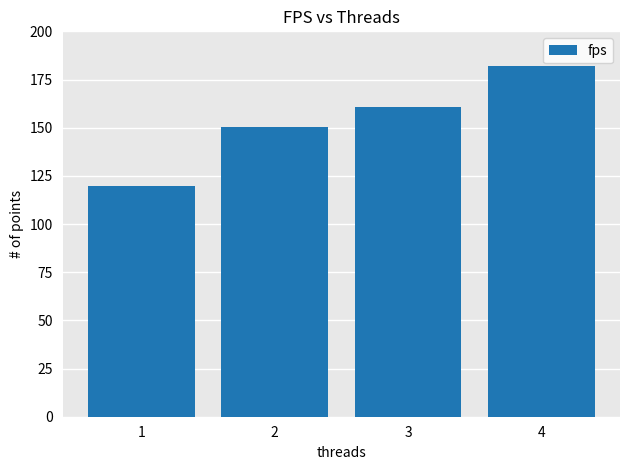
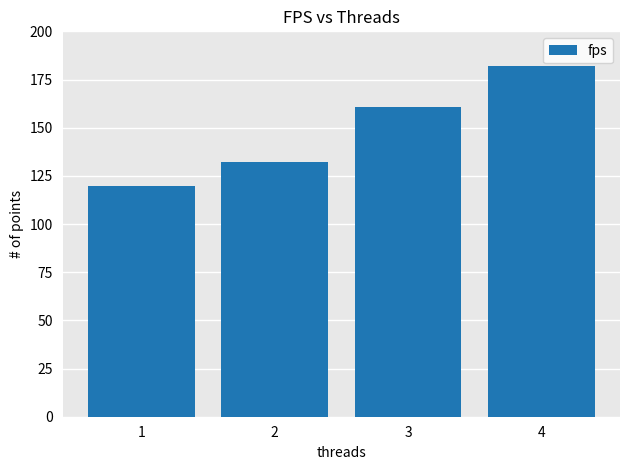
2: 150 -> 132
